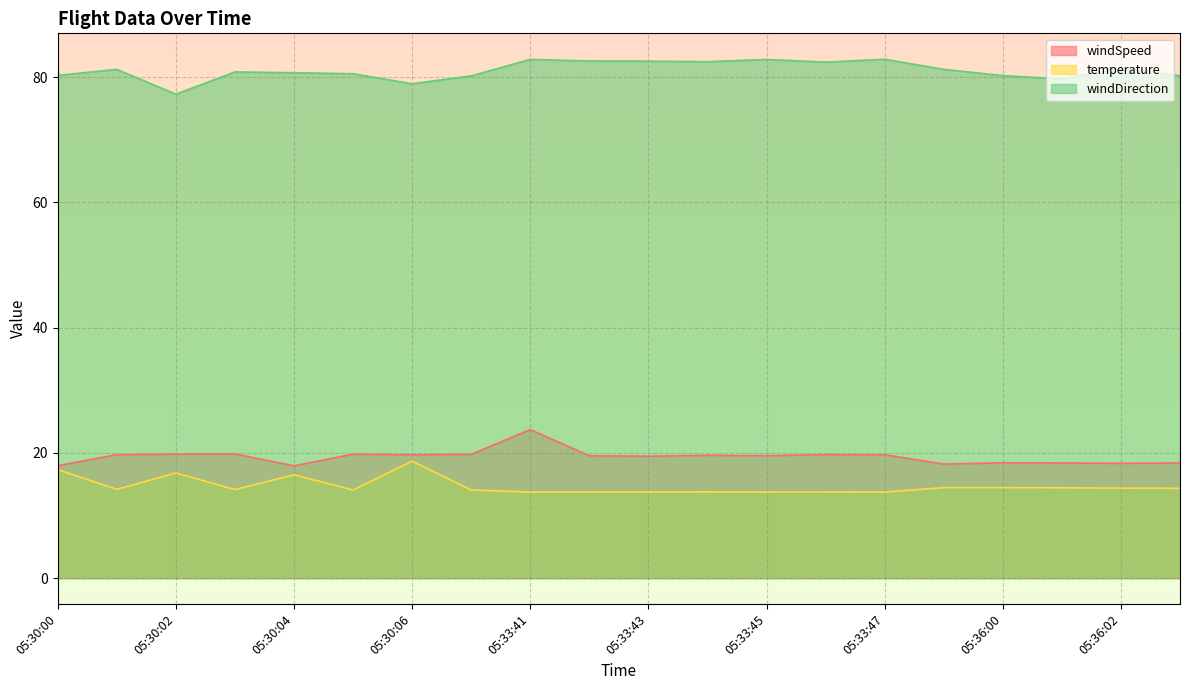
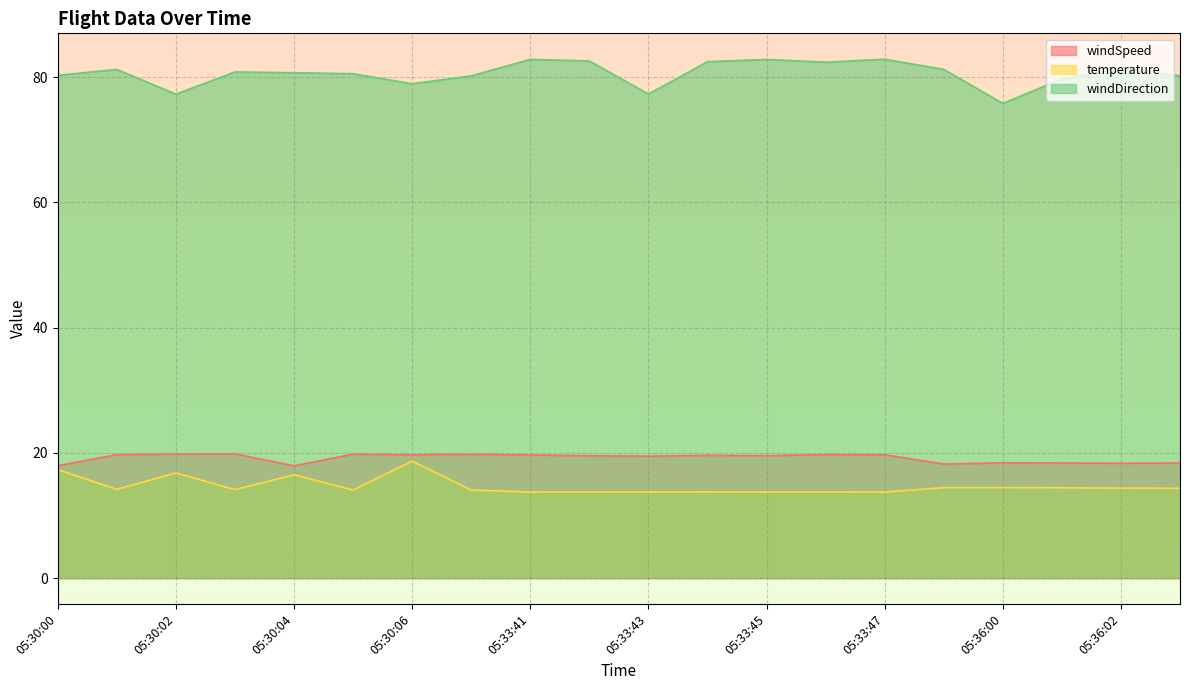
windSpeed, 05:33:41: 24 -> 20
windDirection, 05:33:43: 83 -> 77
windDirection, 05:36:00: 80 -> 76
